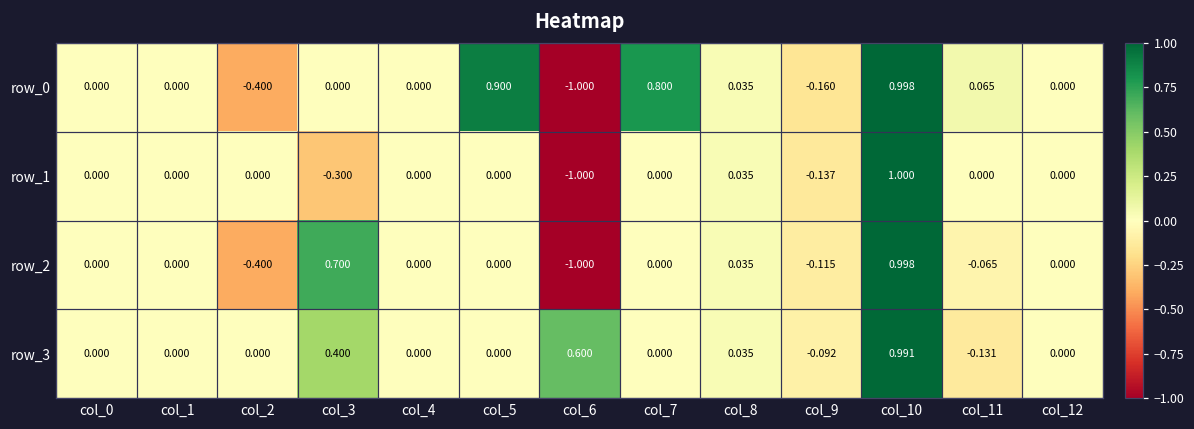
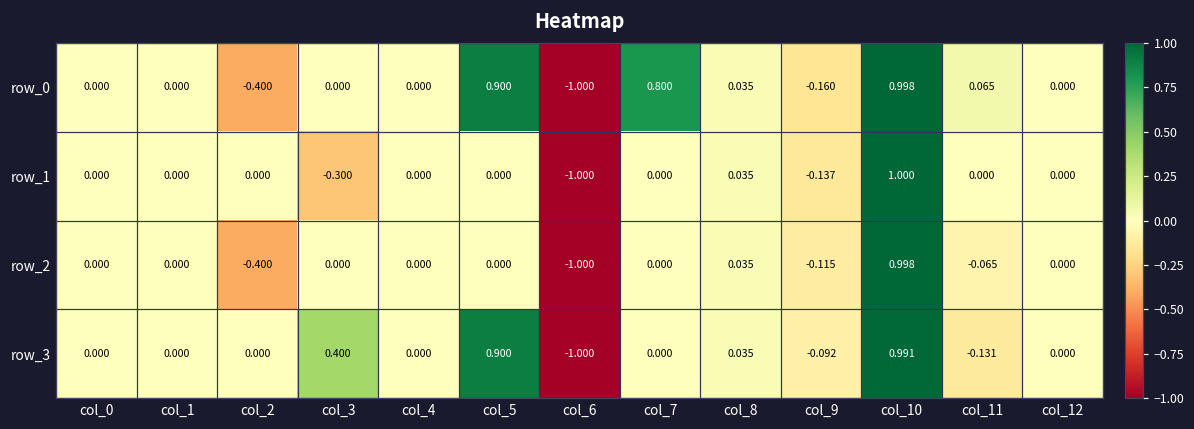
row_2, col_3: 0.700 -> 0.000
row_3, col_5: 0.000 -> 0.900
row_3, col_6: 0.600 -> -1.000
